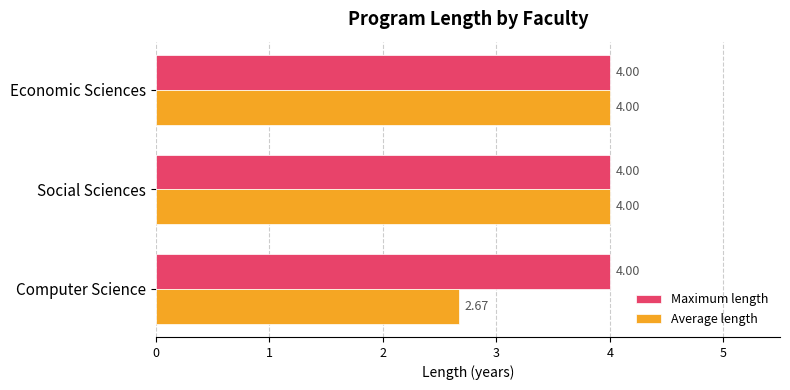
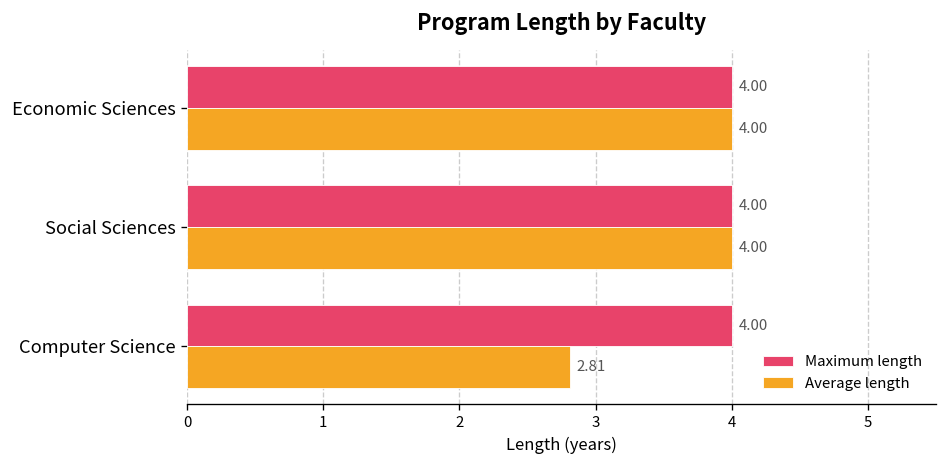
Average length, Computer Science: 2.67 -> 2.81
